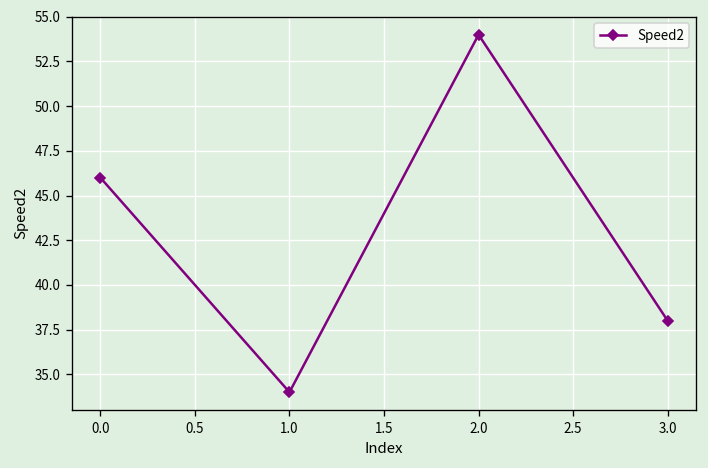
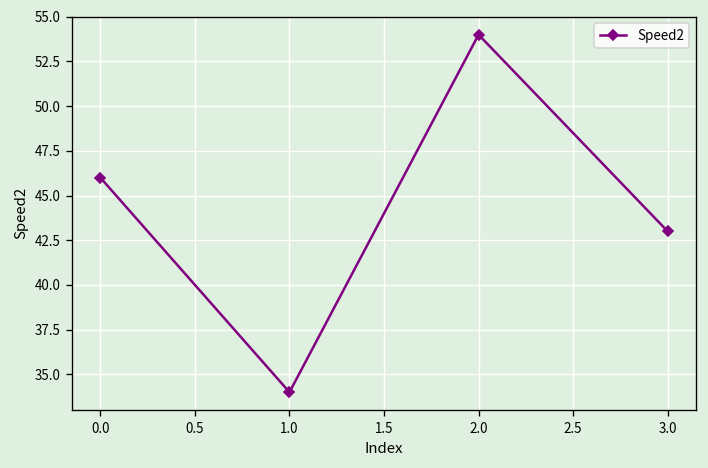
3.0: 38 -> 43
